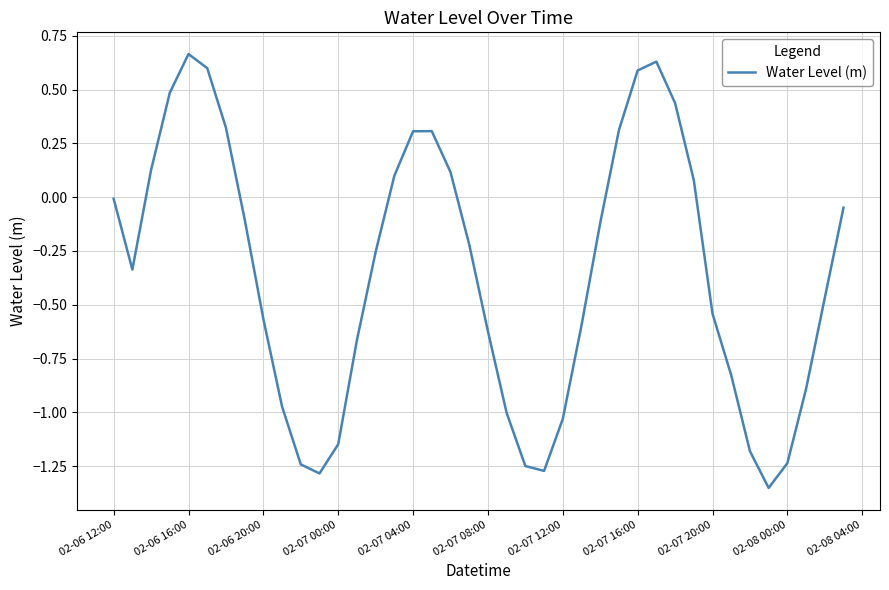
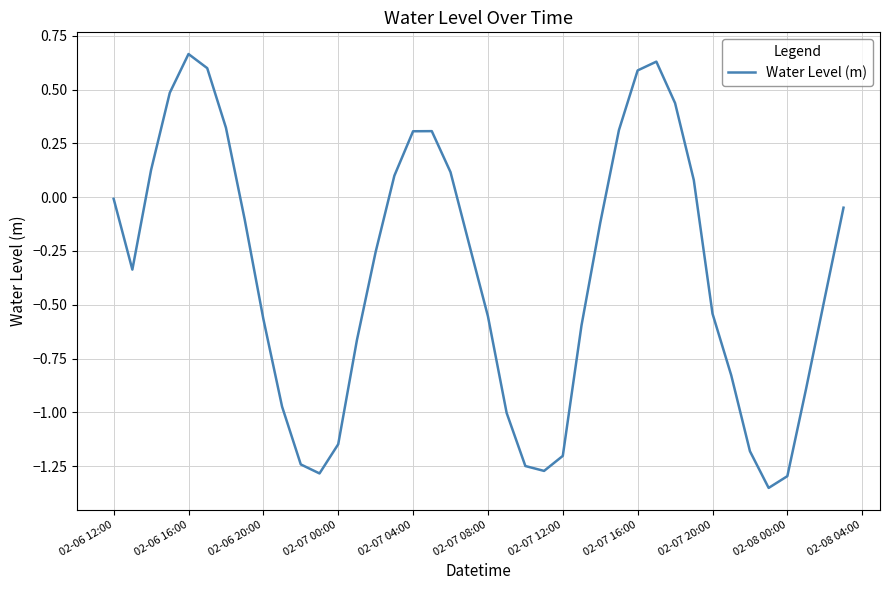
02-07 08:00: -0.62 -> -0.55
02-07 12:00: -1.03 -> -1.20
02-08 00:00: -1.24 -> -1.30
